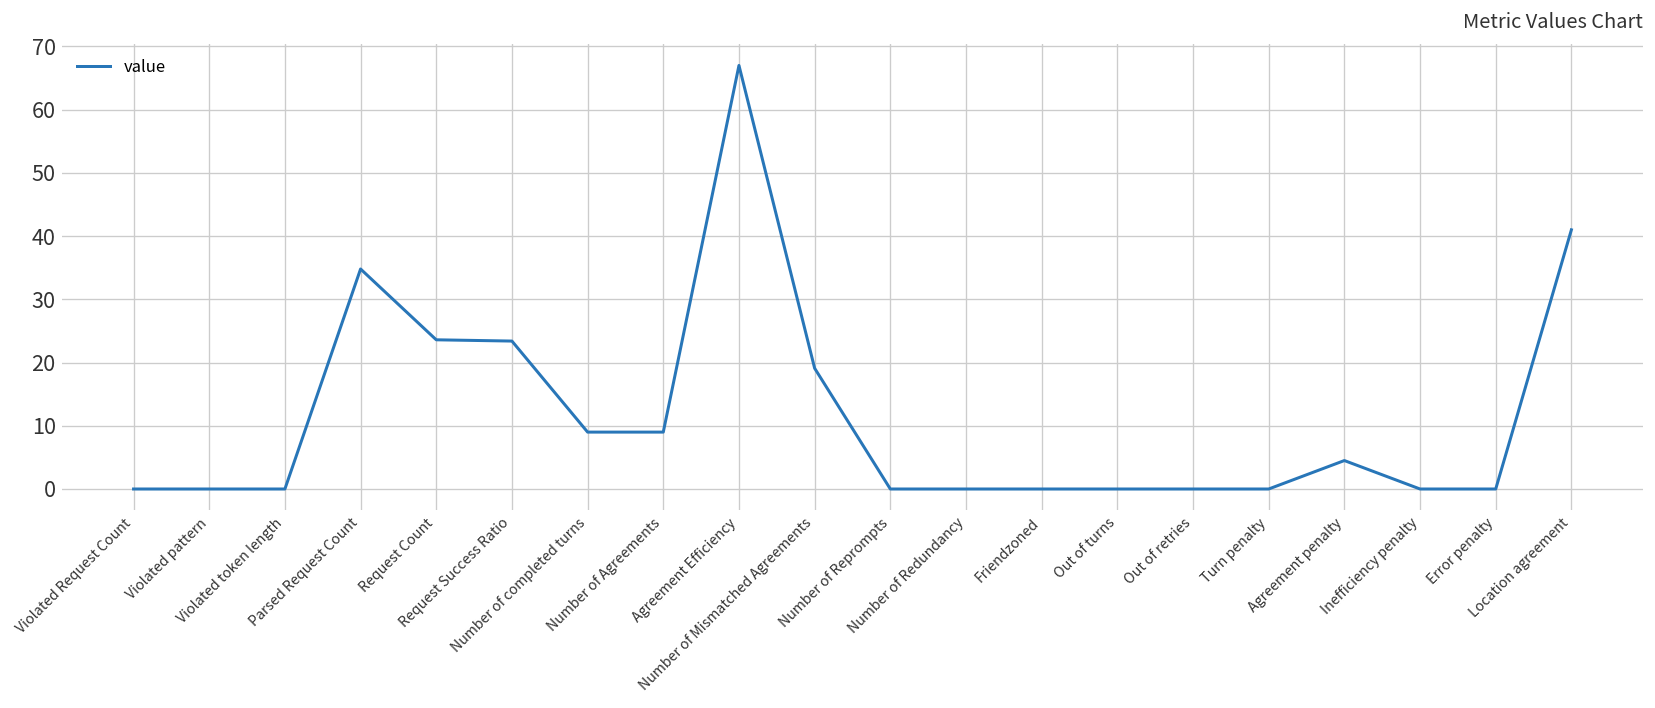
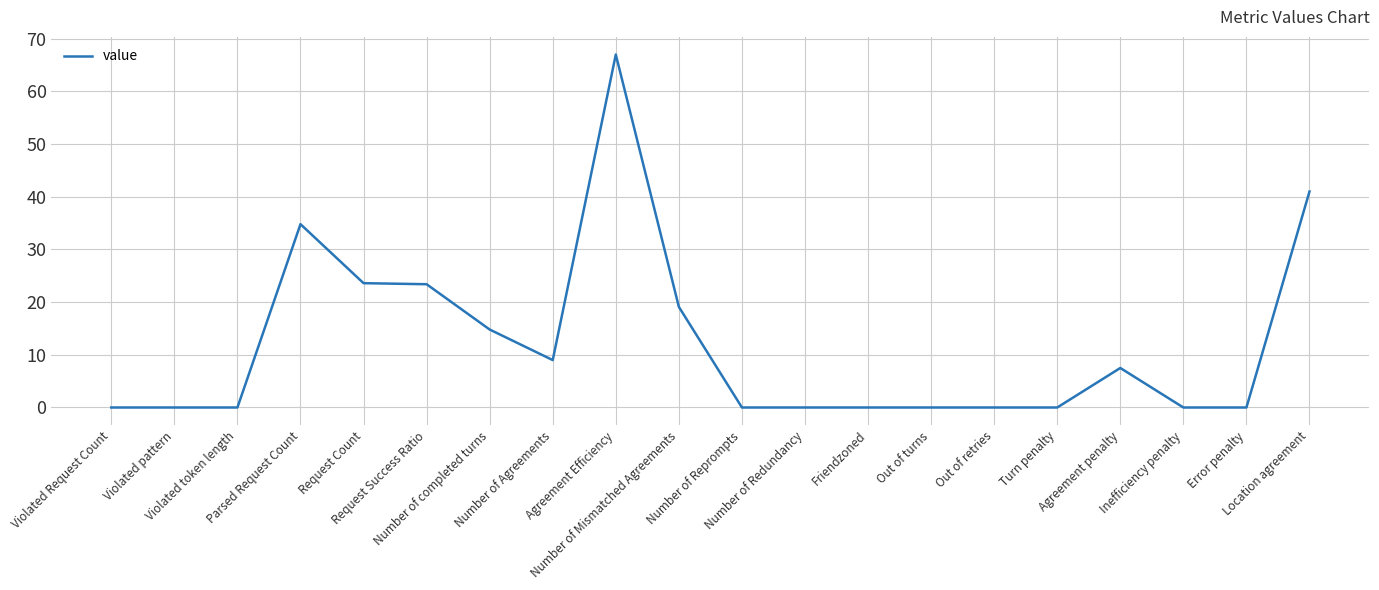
Number of completed turns: 9 -> 15
Agreement penalty: 5 -> 8
